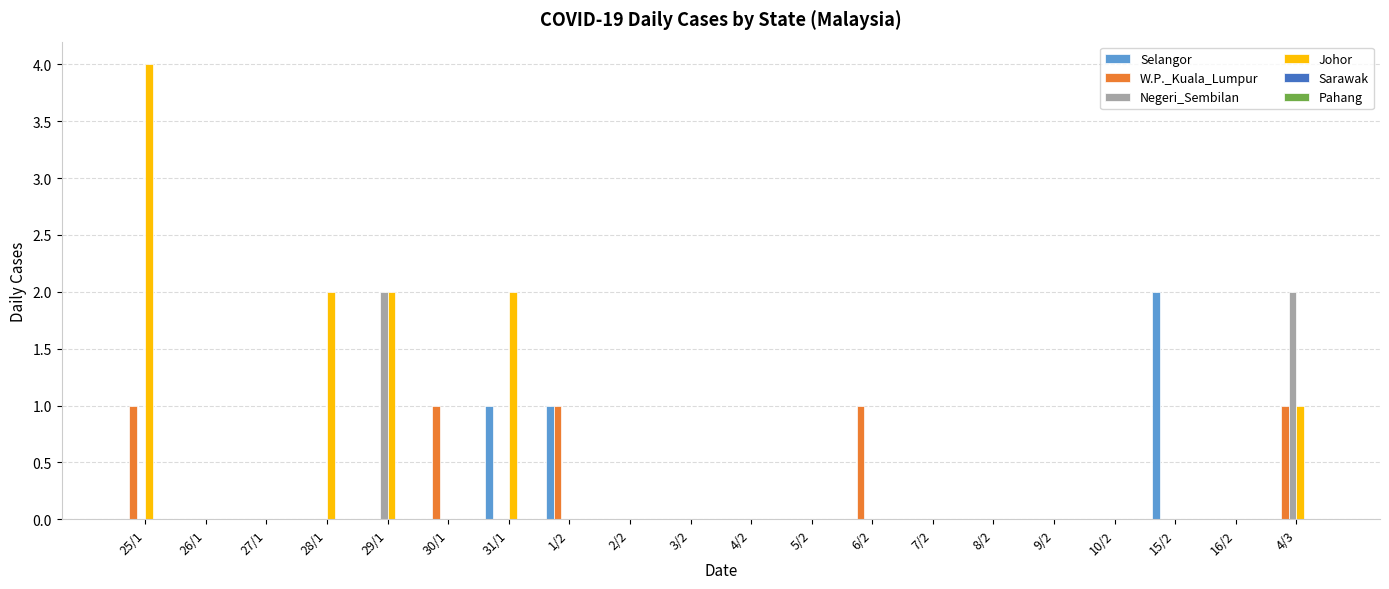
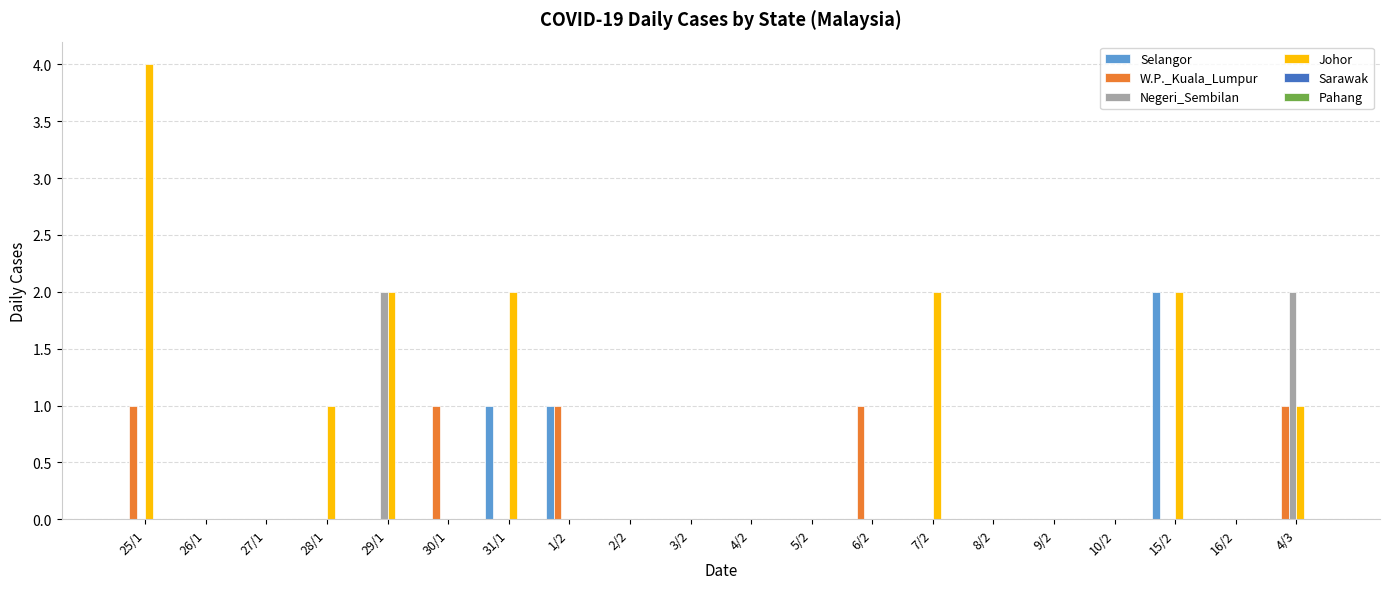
Johor, 28/1: 2 -> 1
Johor, 7/2: 0 -> 2
Johor, 15/2: 0 -> 2
